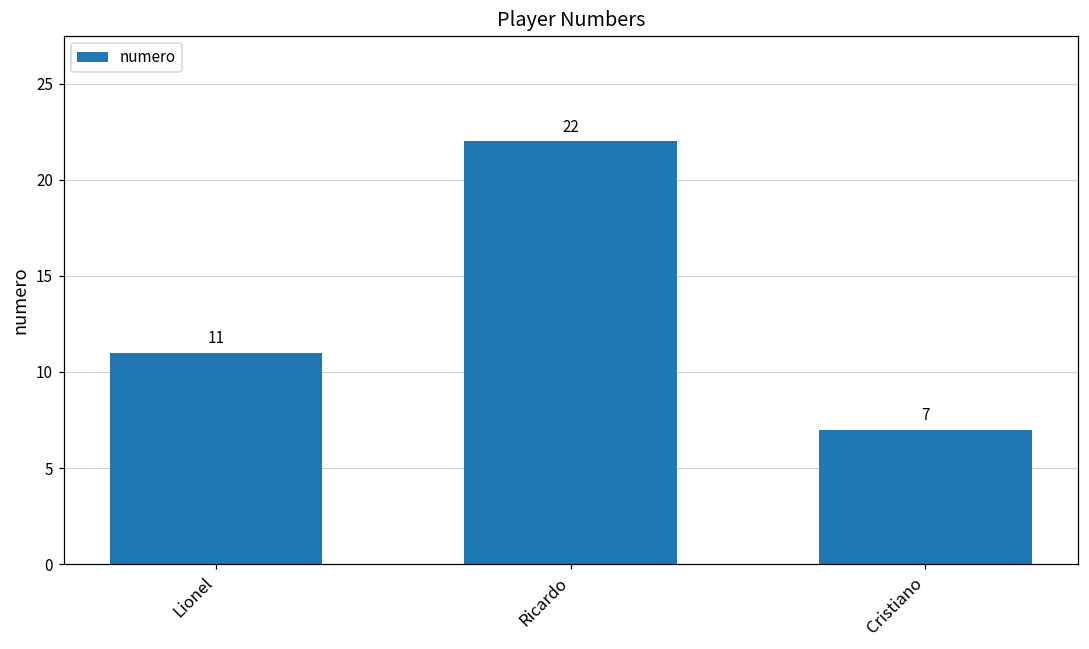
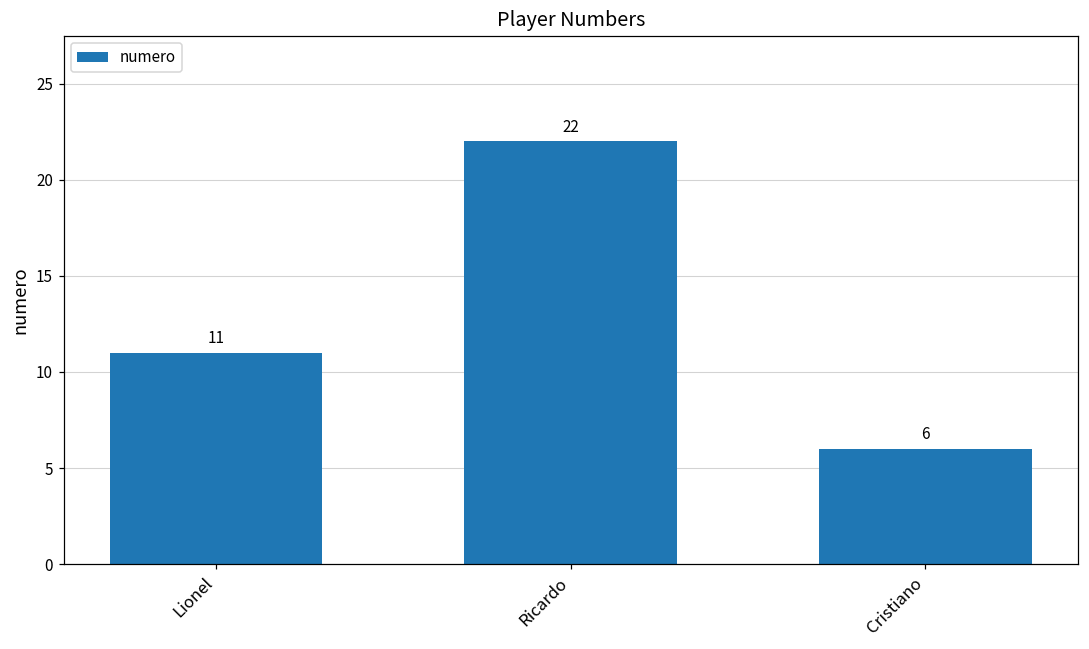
Cristiano: 7 -> 6
